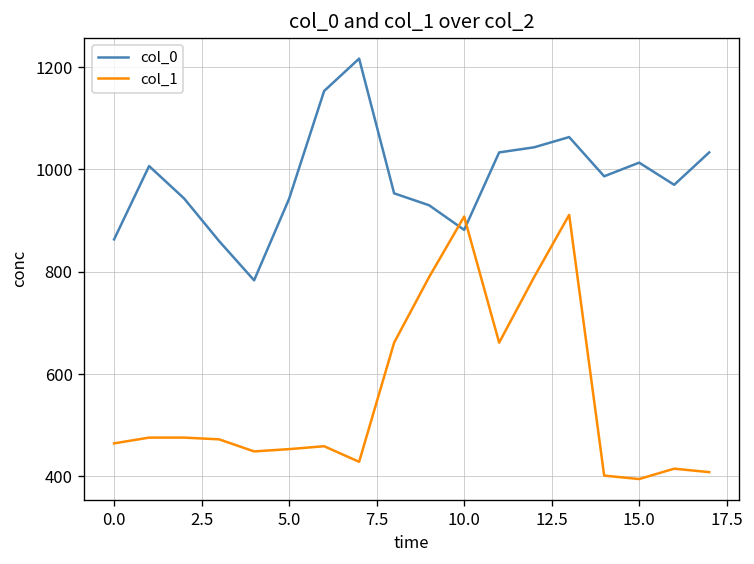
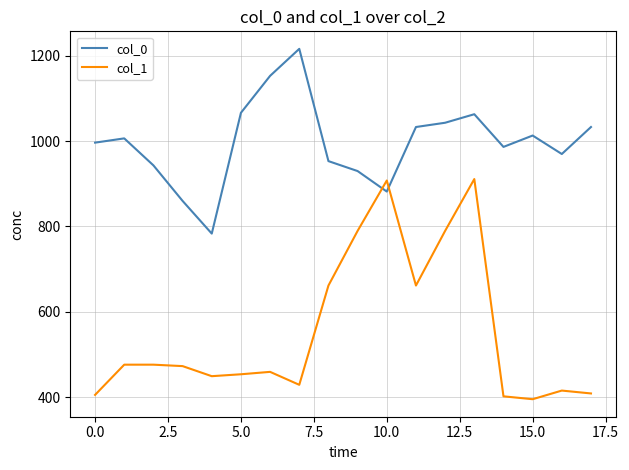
col_0, 0.0: 860 -> 1000
col_1, 0.0: 460 -> 410
col_0, 5.0: 940 -> 1070
